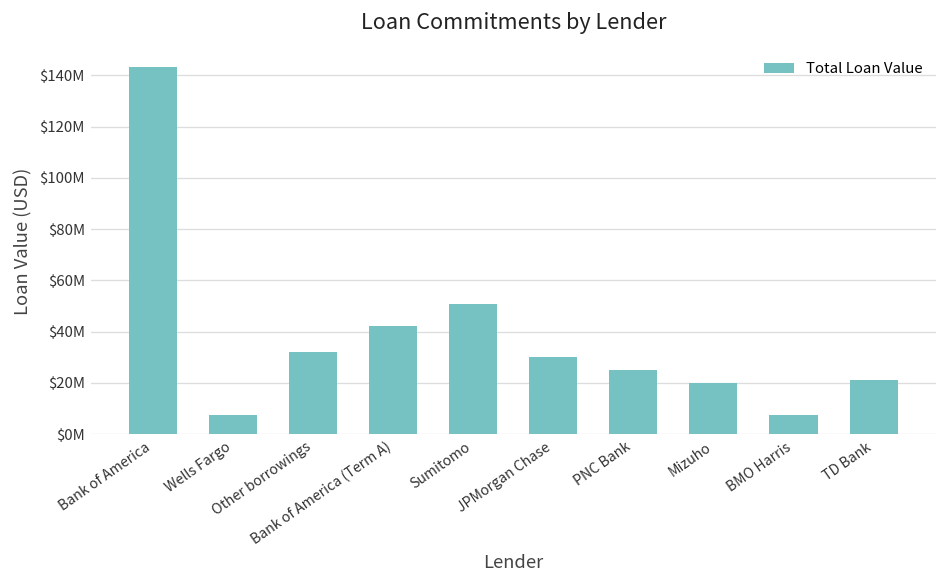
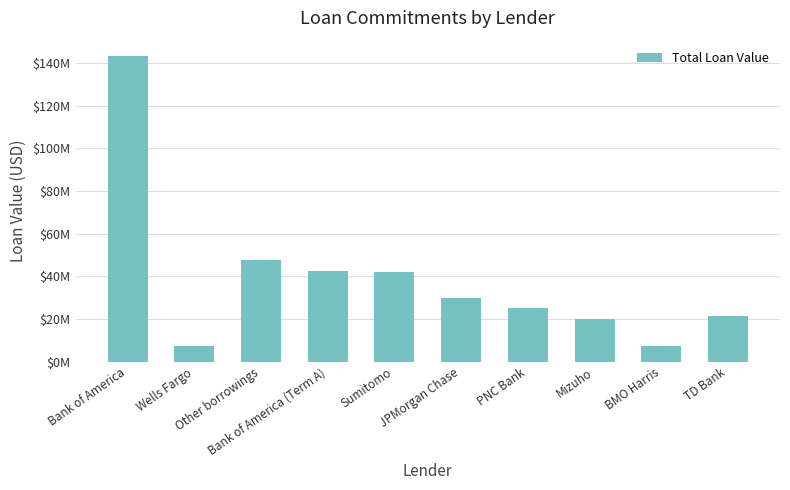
Other borrowings: $32000000 -> $48000000
Sumitomo: $51000000 -> $42000000
